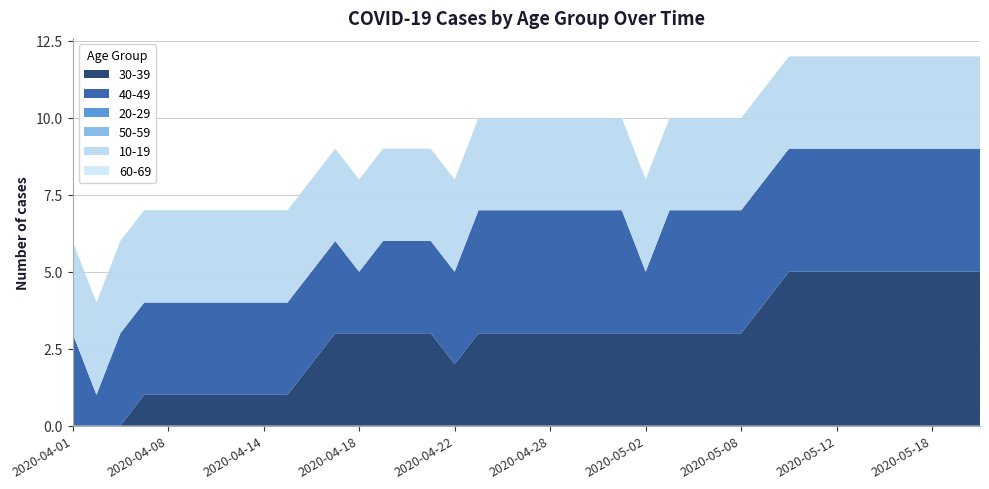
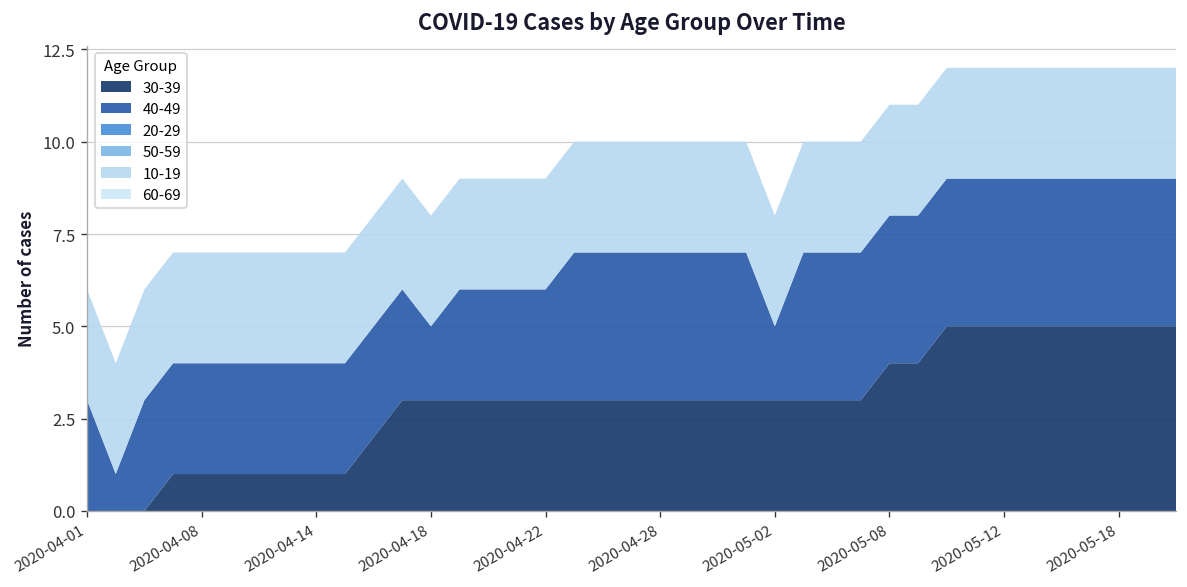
30-39, 2020-04-22: 2 -> 3
30-39, 2020-05-08: 3 -> 4
